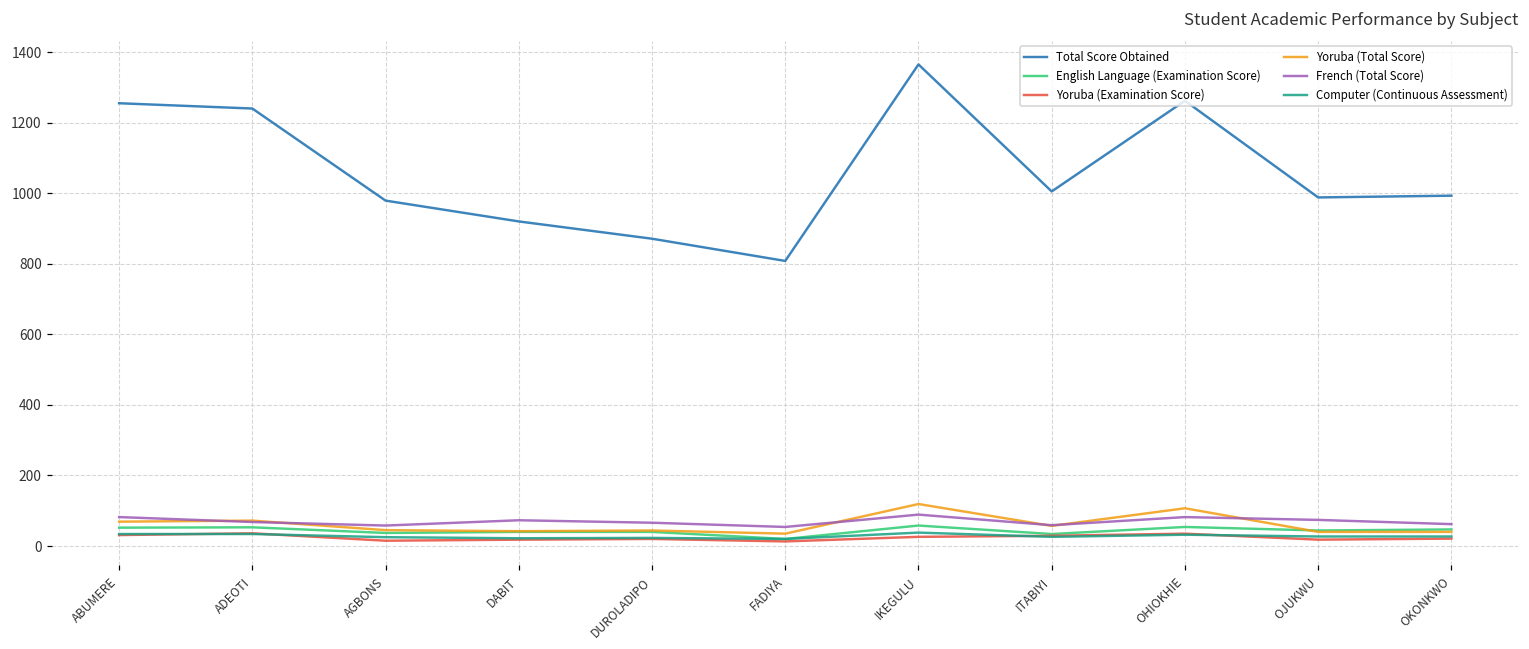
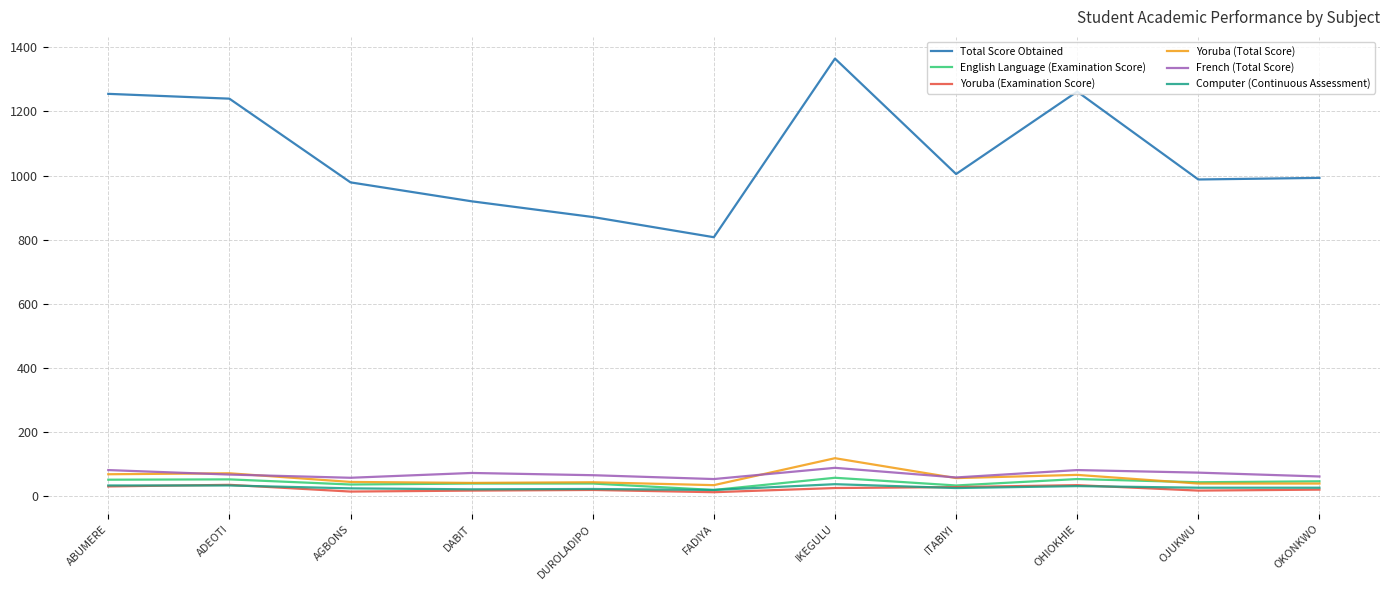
Yoruba (Total Score), OHIOKHIE: 110 -> 70
